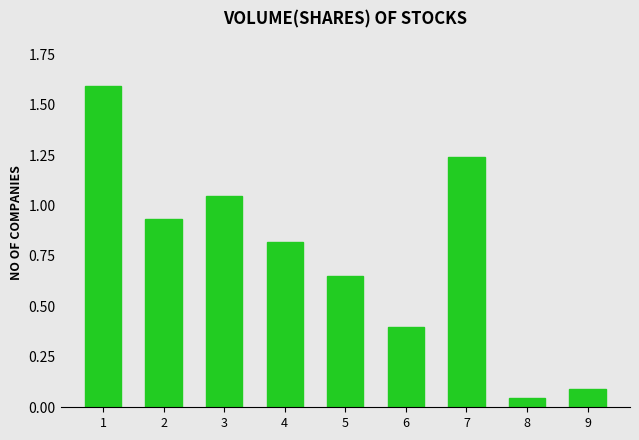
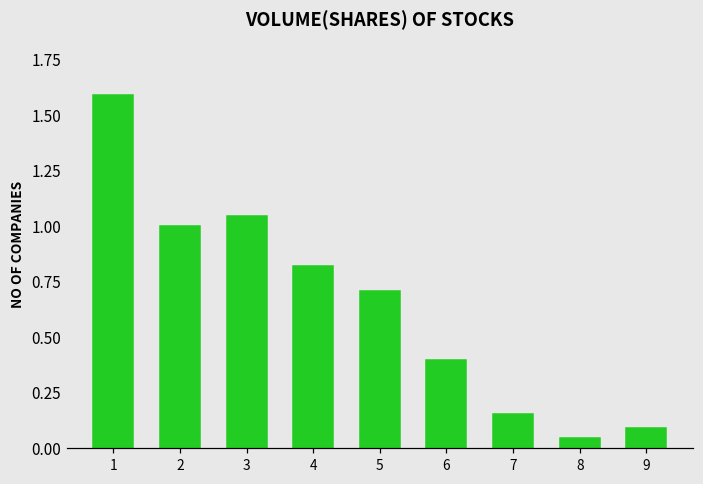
2: 0.93 -> 1.00
5: 0.65 -> 0.71
7: 1.24 -> 0.15
